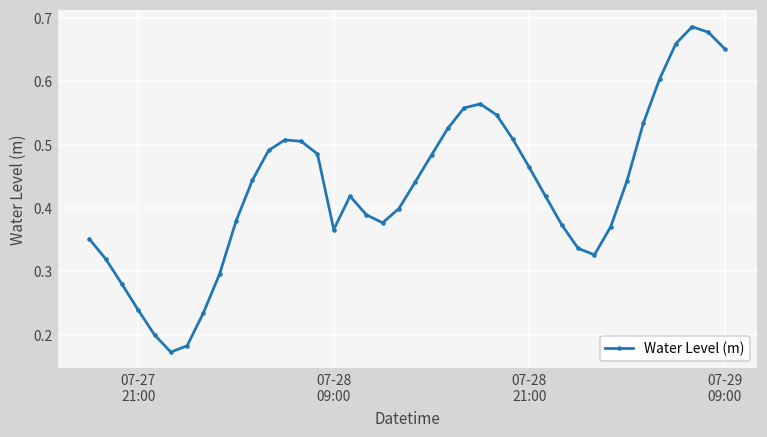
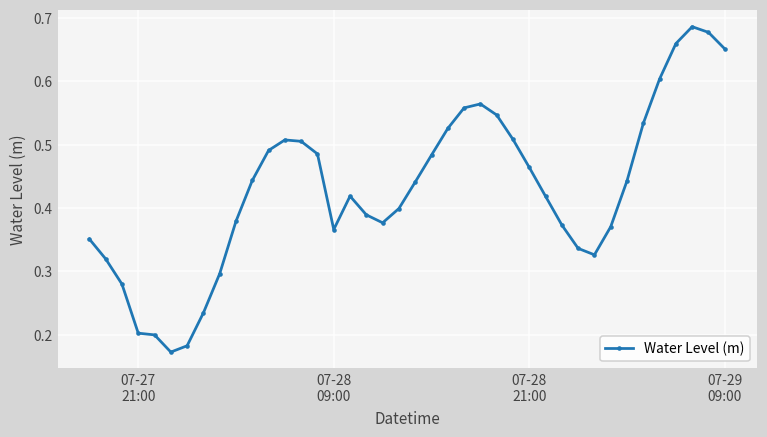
07-27 21:00: 0.24 -> 0.20
